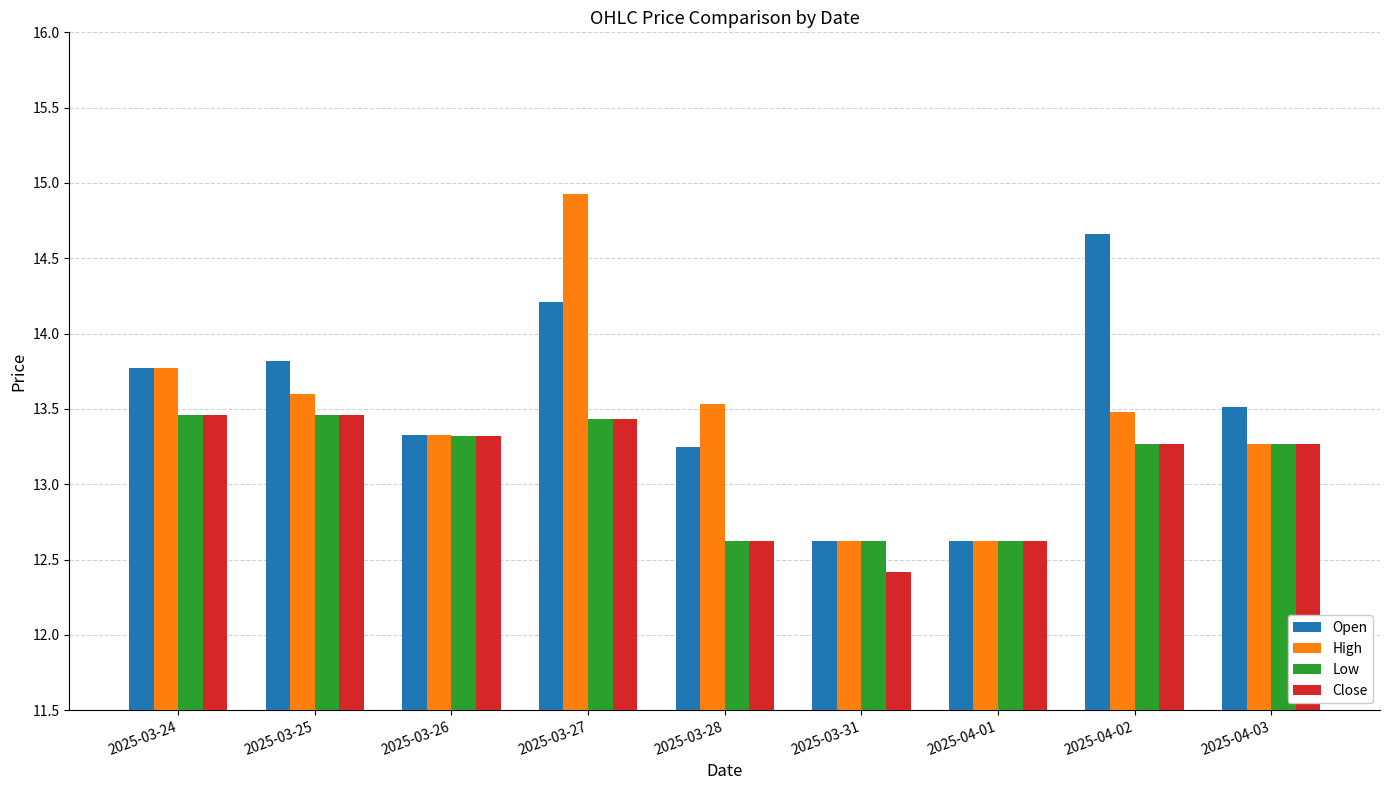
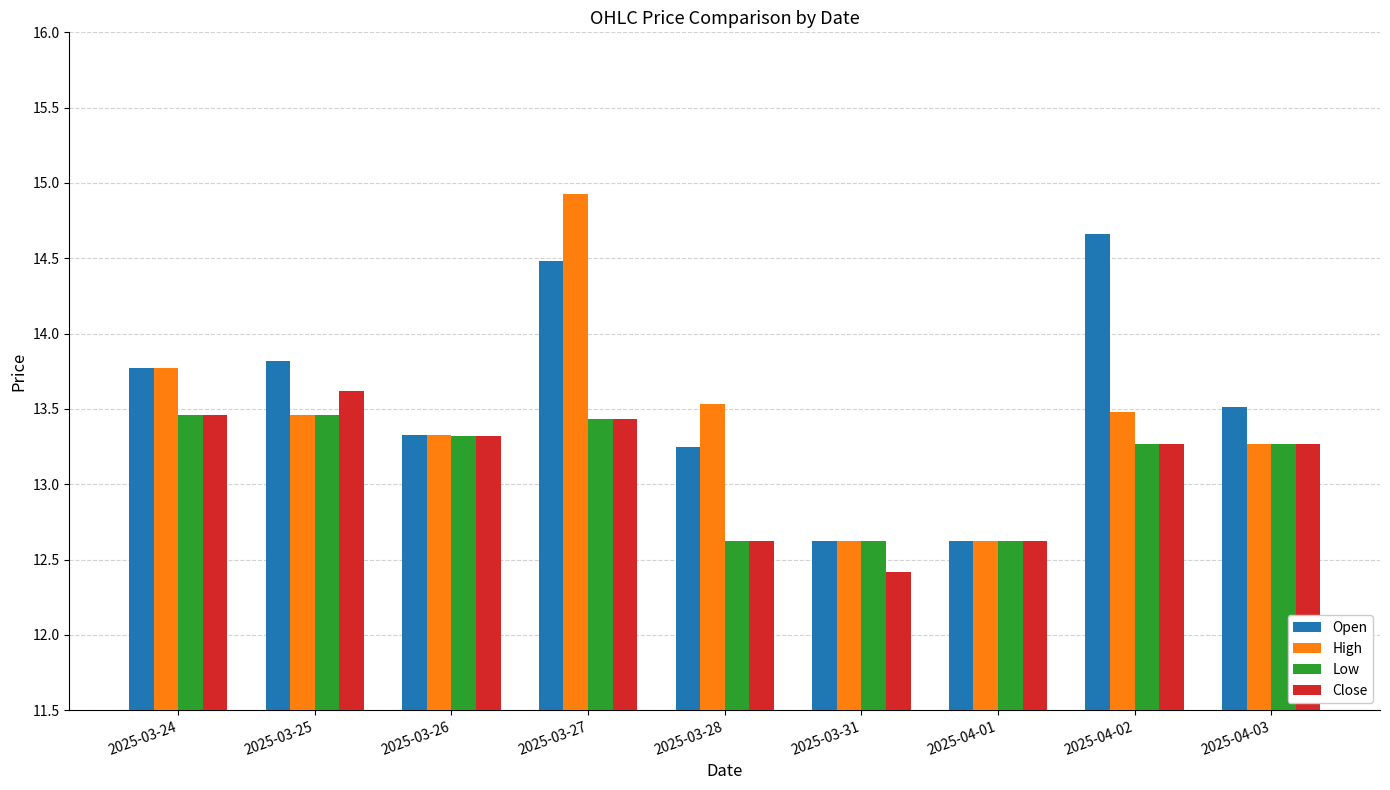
High, 2025-03-25: 13.60 -> 13.46
Close, 2025-03-25: 13.46 -> 13.62
Open, 2025-03-27: 14.21 -> 14.48
